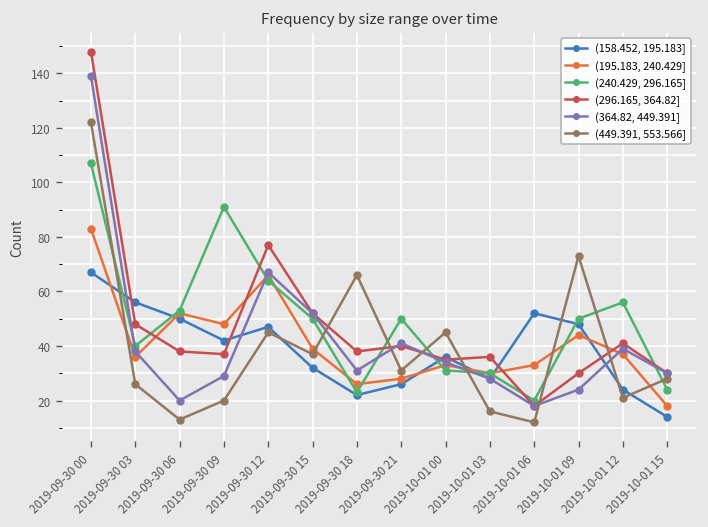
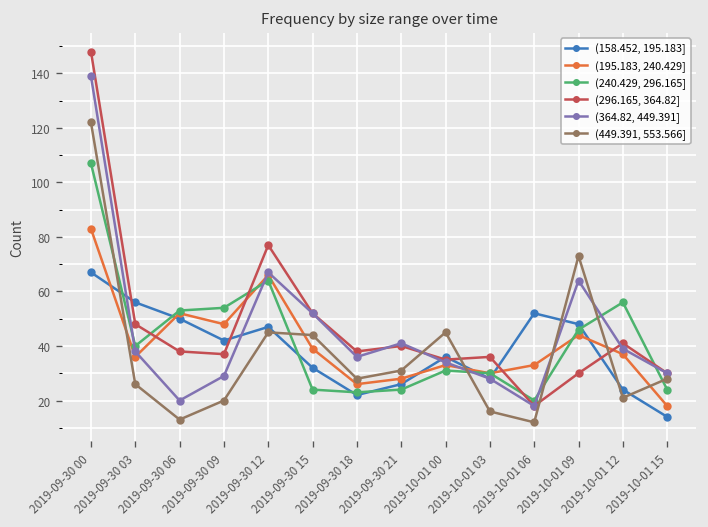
(240.429, 296.165], 2019-09-30 09: 91 -> 54
(240.429, 296.165], 2019-09-30 15: 50 -> 24
(449.391, 553.566], 2019-09-30 15: 37 -> 44
(364.82, 449.391], 2019-09-30 18: 31 -> 36
(449.391, 553.566], 2019-09-30 18: 66 -> 28
(240.429, 296.165], 2019-09-30 21: 50 -> 24
(240.429, 296.165], 2019-10-01 09: 50 -> 46
(364.82, 449.391], 2019-10-01 09: 24 -> 64
